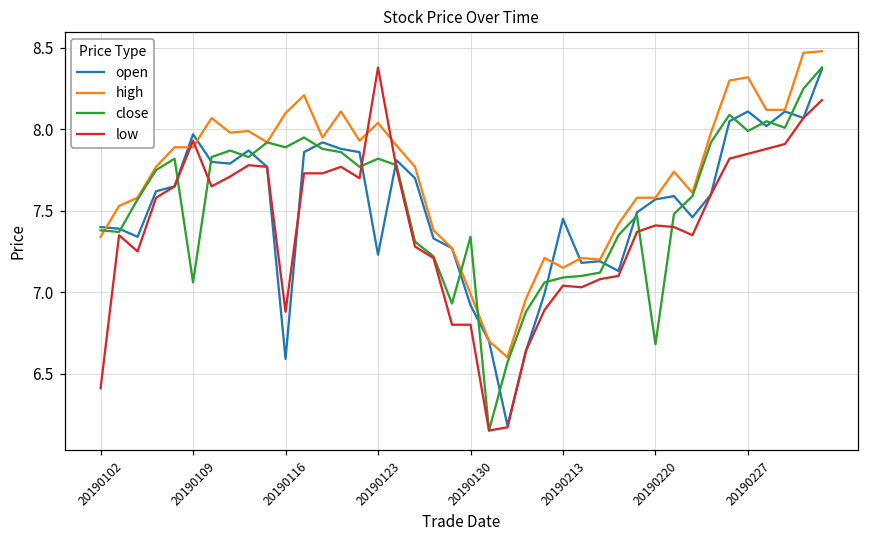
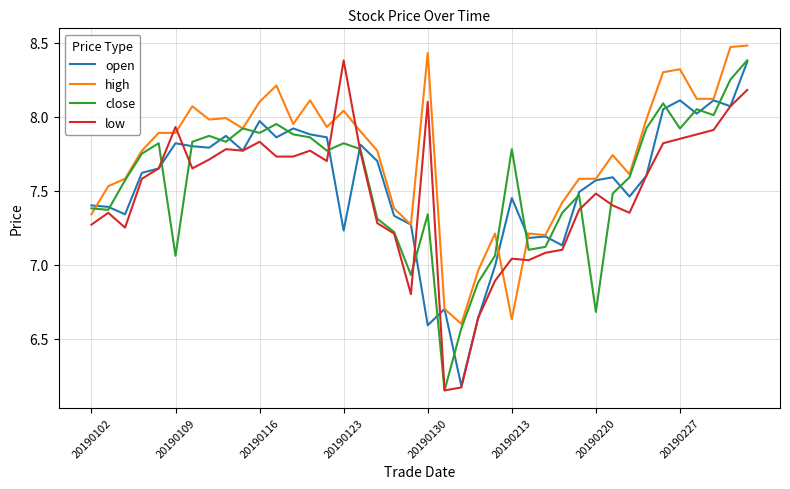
low, 20190102: 6.41 -> 7.27
open, 20190109: 7.97 -> 7.82
open, 20190116: 6.59 -> 7.97
low, 20190116: 6.88 -> 7.83
open, 20190130: 6.92 -> 6.59
high, 20190130: 6.99 -> 8.43
low, 20190130: 6.8 -> 8.1
high, 20190213: 7.15 -> 6.63
close, 20190213: 7.09 -> 7.78
low, 20190220: 7.41 -> 7.48
close, 20190227: 7.99 -> 7.92
